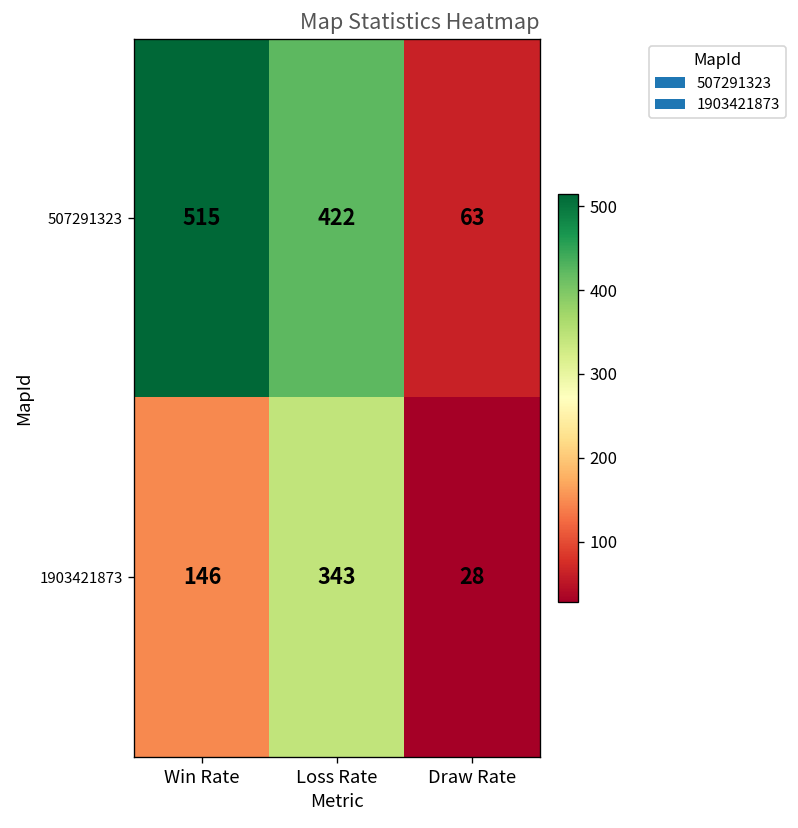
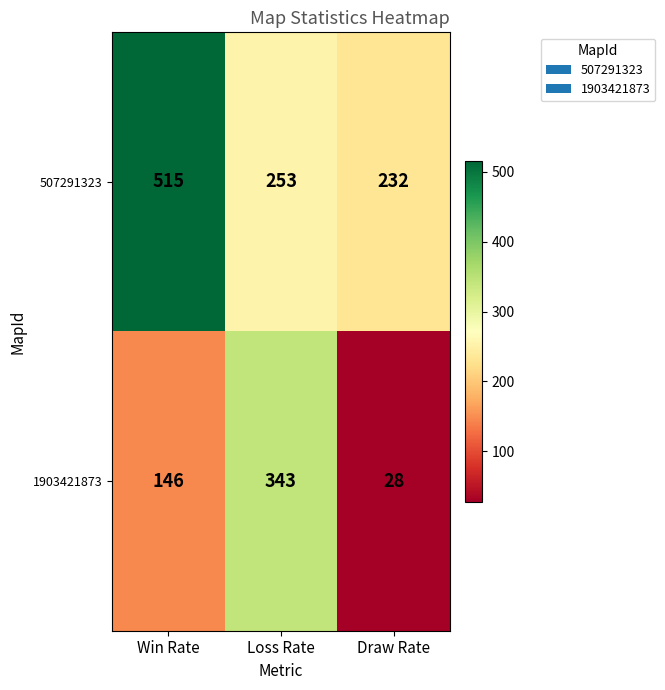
507291323, Loss Rate: 422 -> 253
507291323, Draw Rate: 63 -> 232
